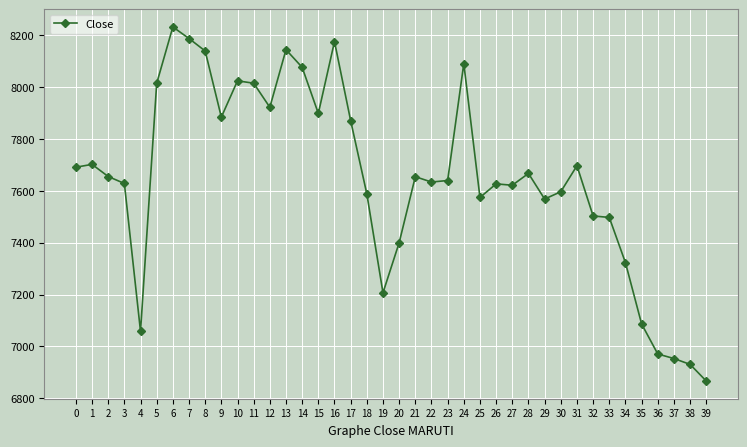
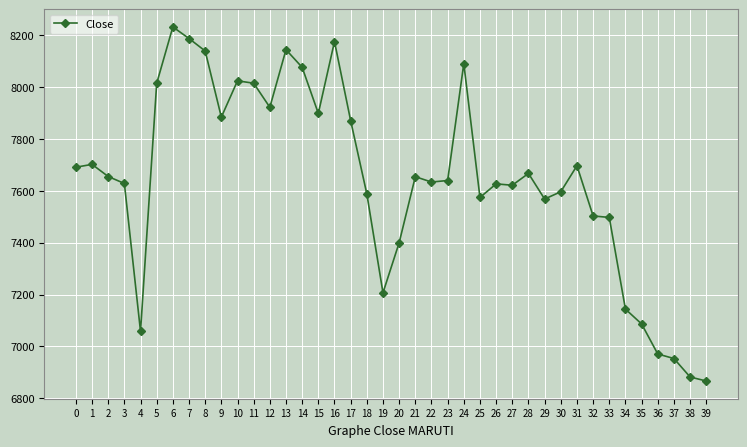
34: 7320 -> 7140
38: 6930 -> 6880
